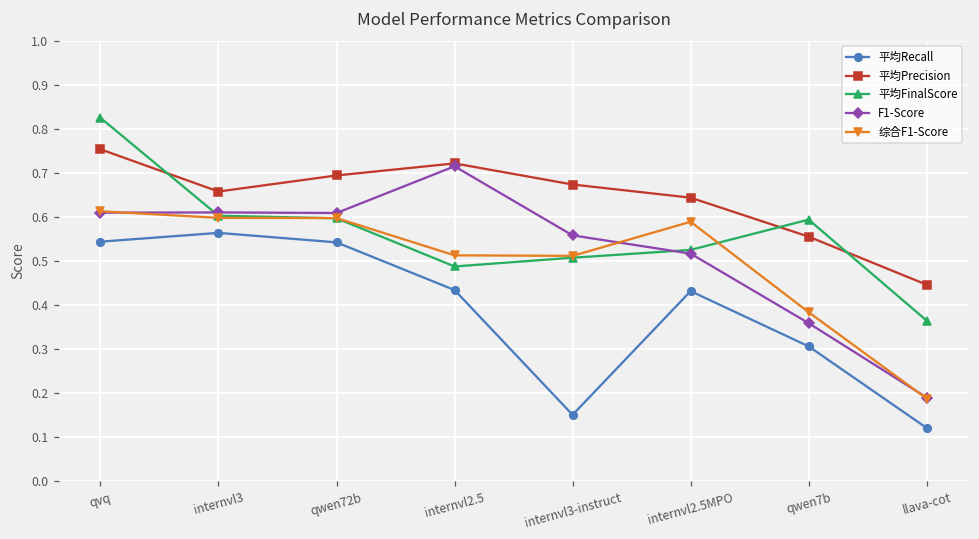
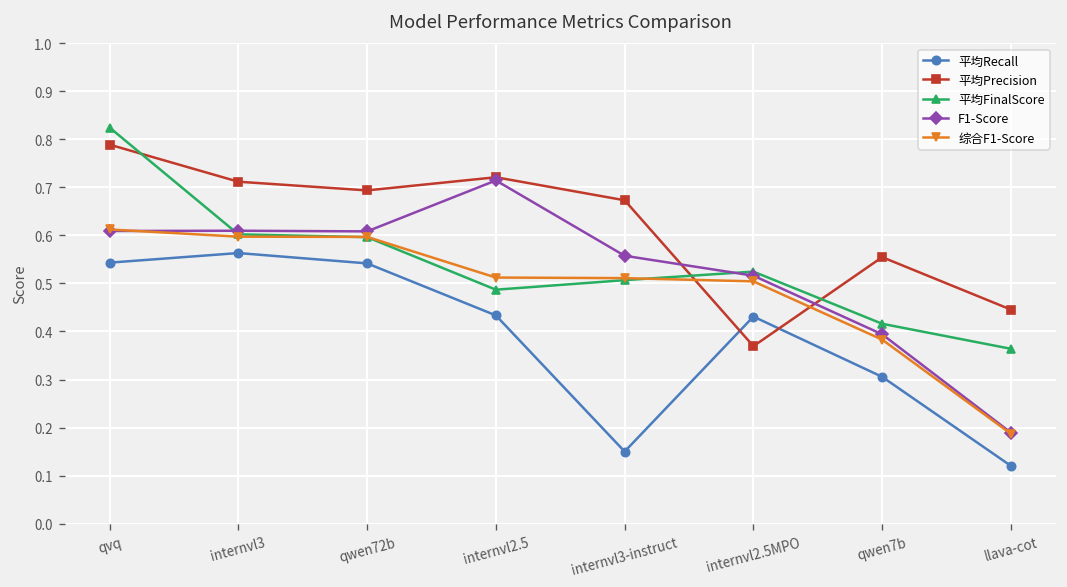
平均Precision, qvq: 0.75 -> 0.79
平均Precision, internvl3: 0.66 -> 0.71
平均Precision, internvl2.5MPO: 0.64 -> 0.37
综合F1-Score, internvl2.5MPO: 0.59 -> 0.50
平均FinalScore, qwen7b: 0.59 -> 0.42
F1-Score, qwen7b: 0.36 -> 0.39
